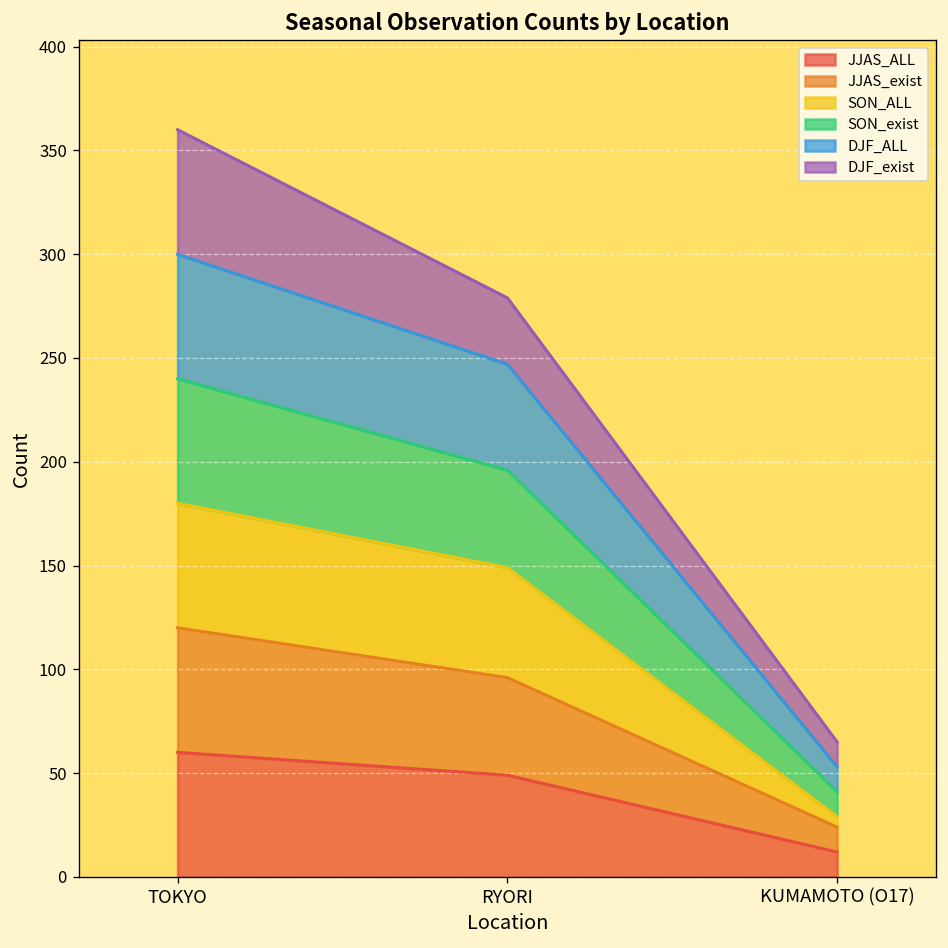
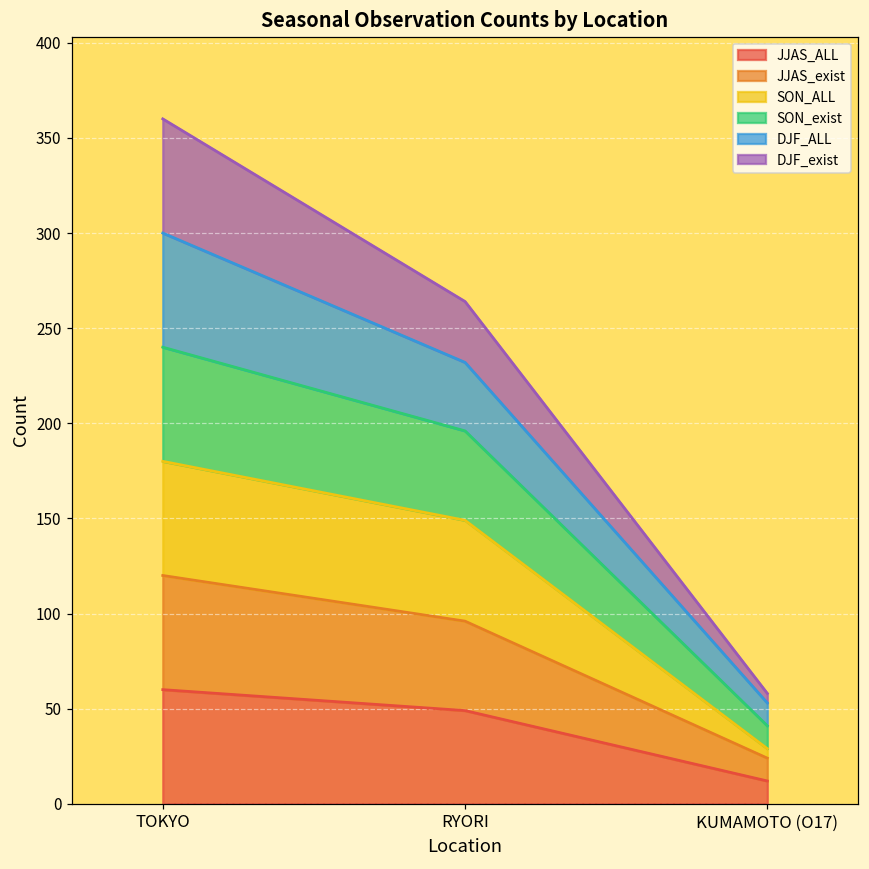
DJF_ALL, RYORI: 51 -> 36
DJF_exist, KUMAMOTO (O17): 12 -> 5
